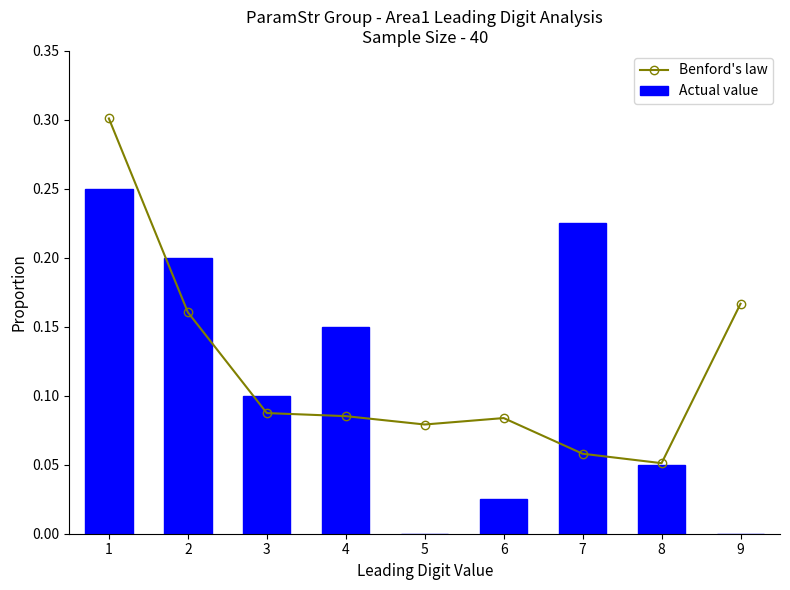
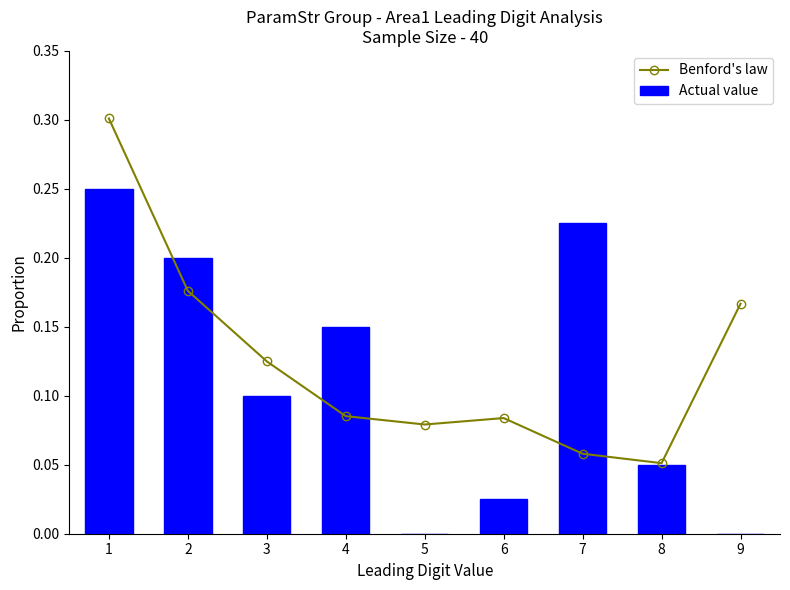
Benford's law, 2: 0.161 -> 0.176
Benford's law, 3: 0.087 -> 0.125
